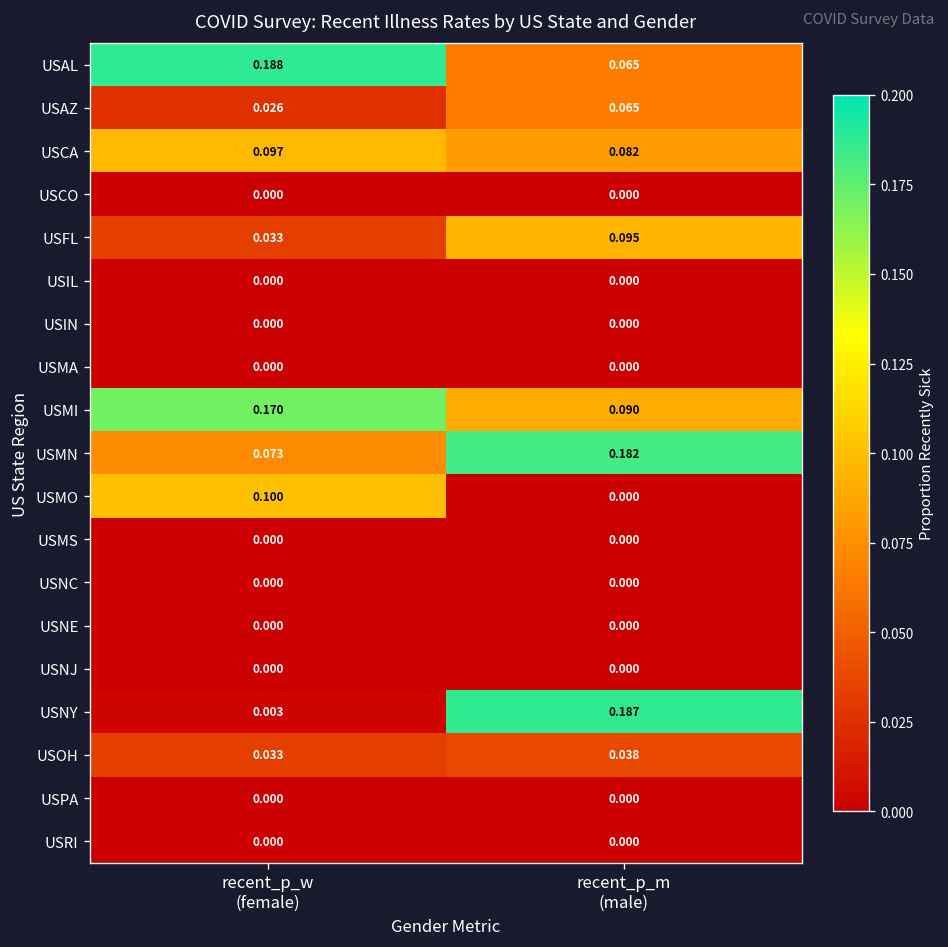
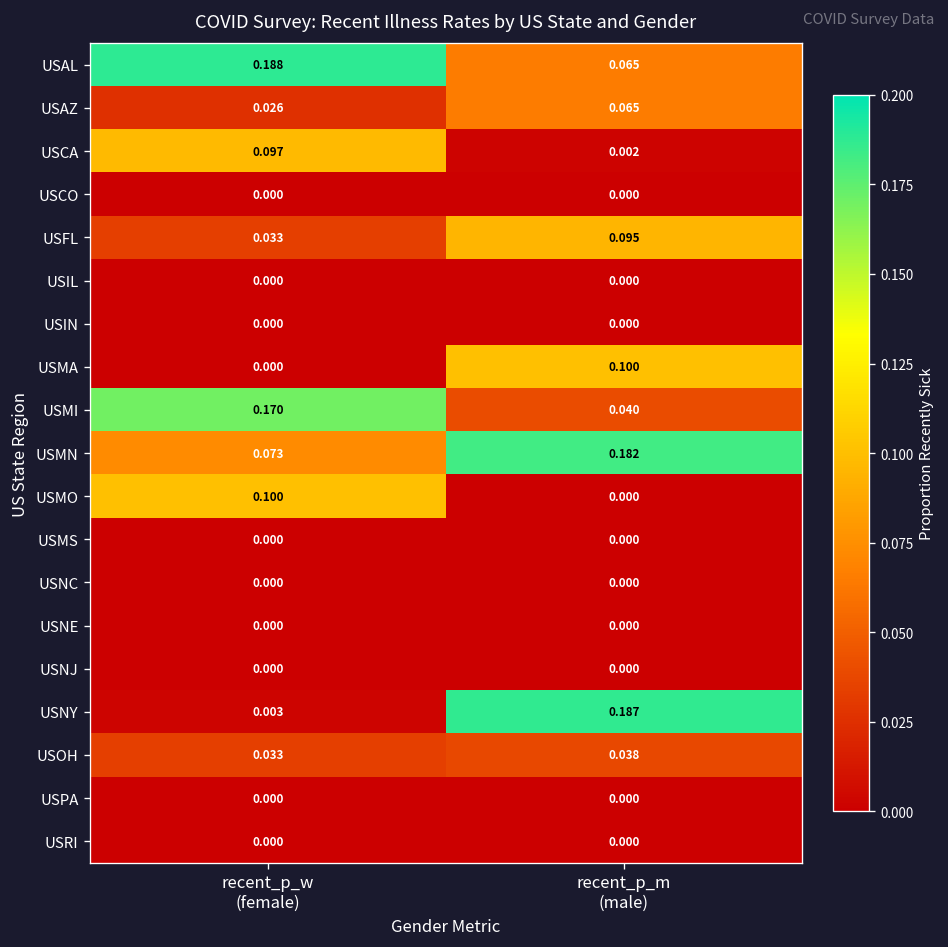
USCA, recent_p_m (male): 0.082 -> 0.002
USMA, recent_p_m (male): 0.000 -> 0.100
USMI, recent_p_m (male): 0.090 -> 0.040
